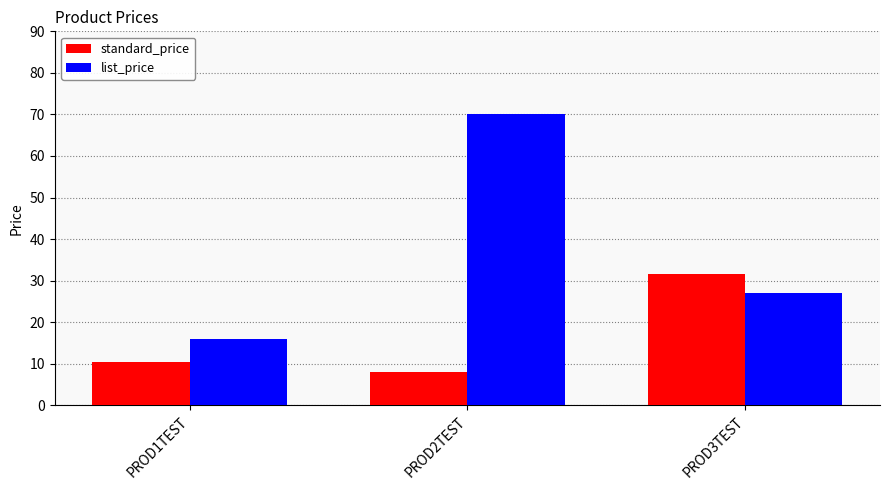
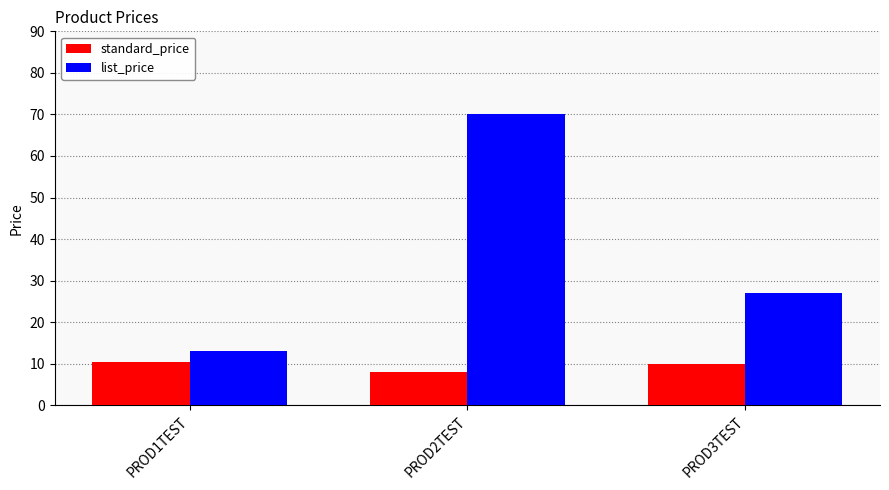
list_price, PROD1TEST: 16 -> 13
standard_price, PROD3TEST: 32 -> 10
